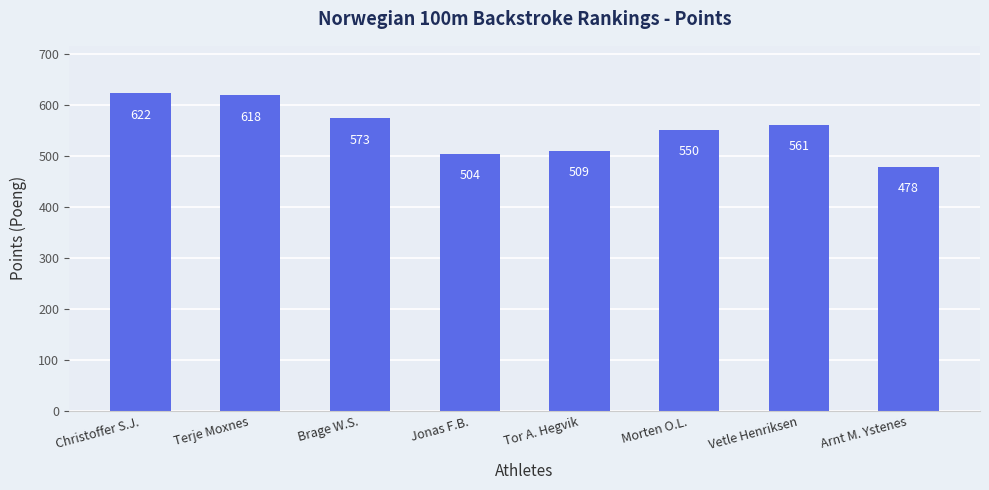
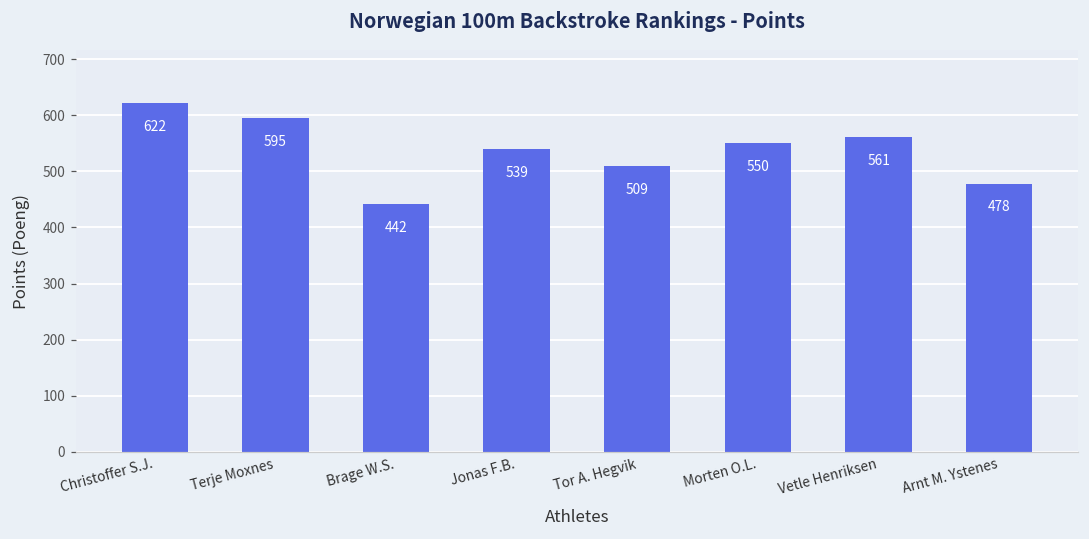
Terje Moxnes: 618 -> 595
Brage W.S.: 573 -> 442
Jonas F.B.: 504 -> 539
